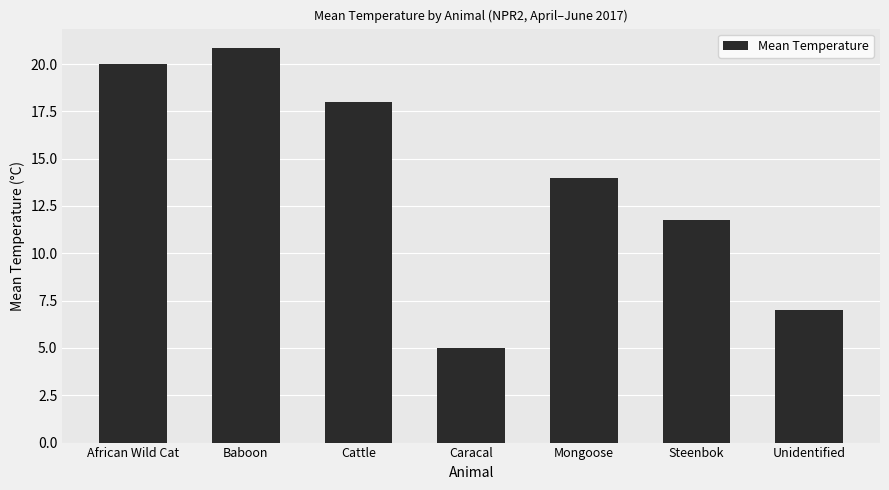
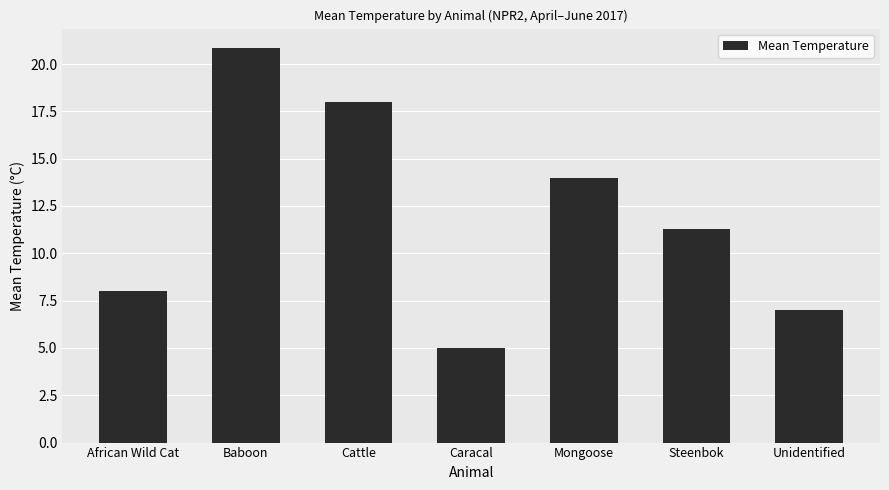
African Wild Cat: 20 -> 8
Steenbok: 11.8 -> 11.3
